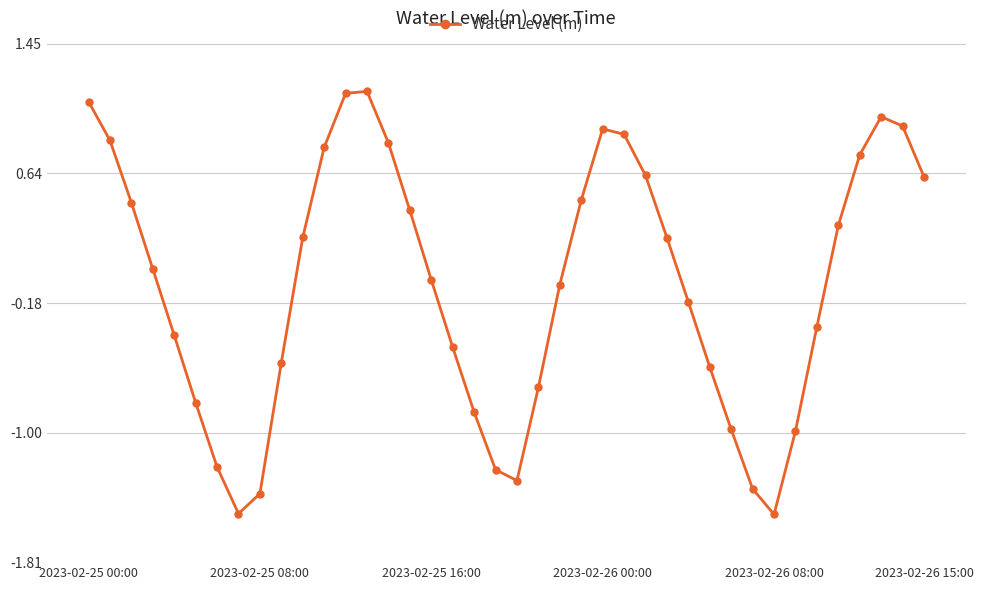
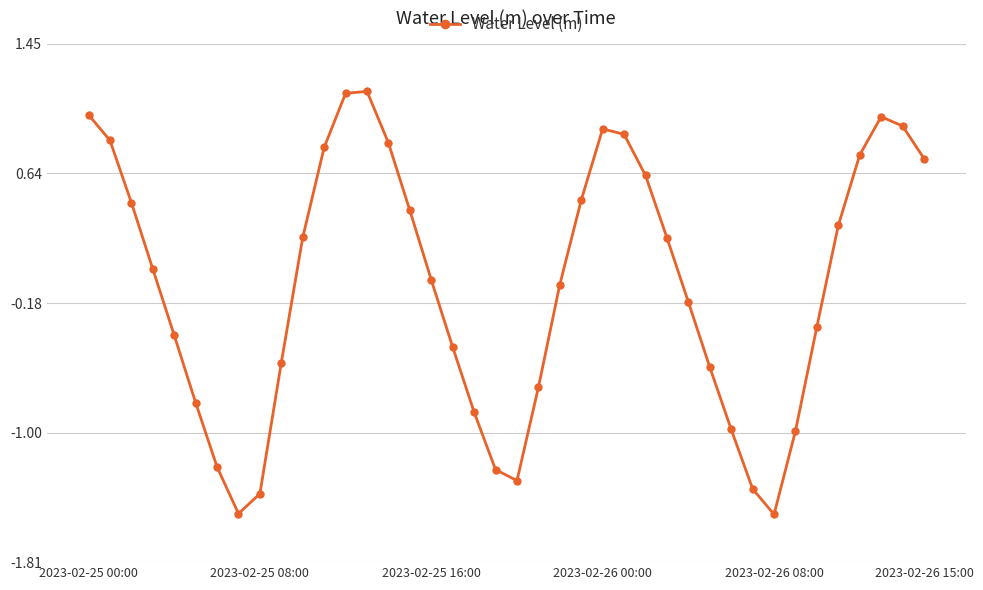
2023-02-25 00:00: 1.09 -> 1.00
2023-02-26 15:00: 0.61 -> 0.73
